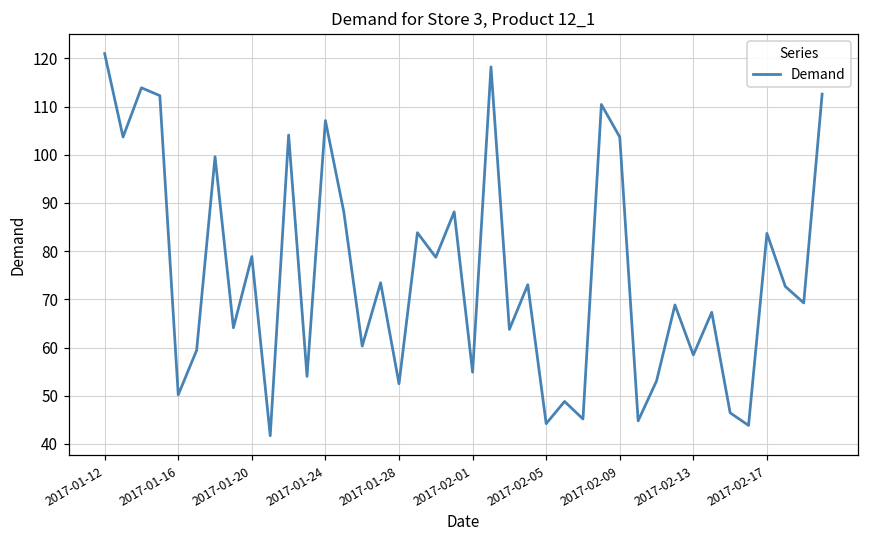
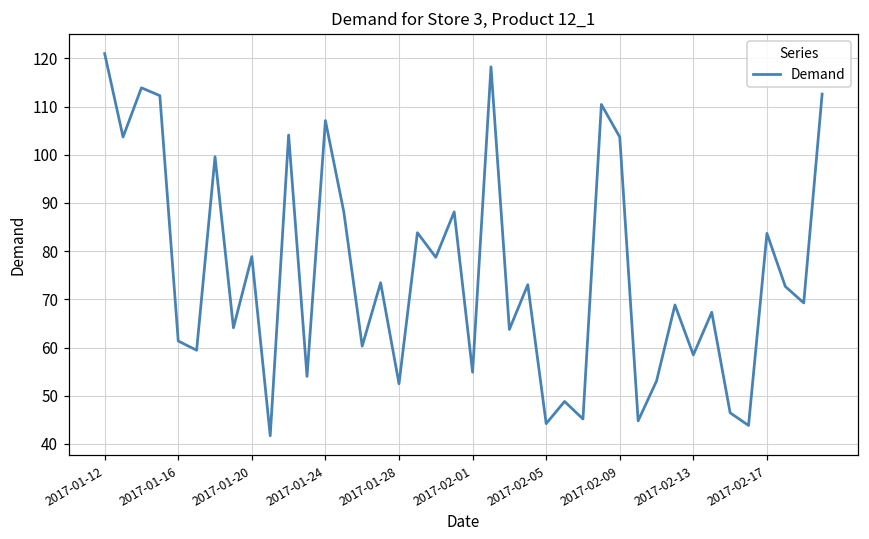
2017-01-16: 50 -> 61
